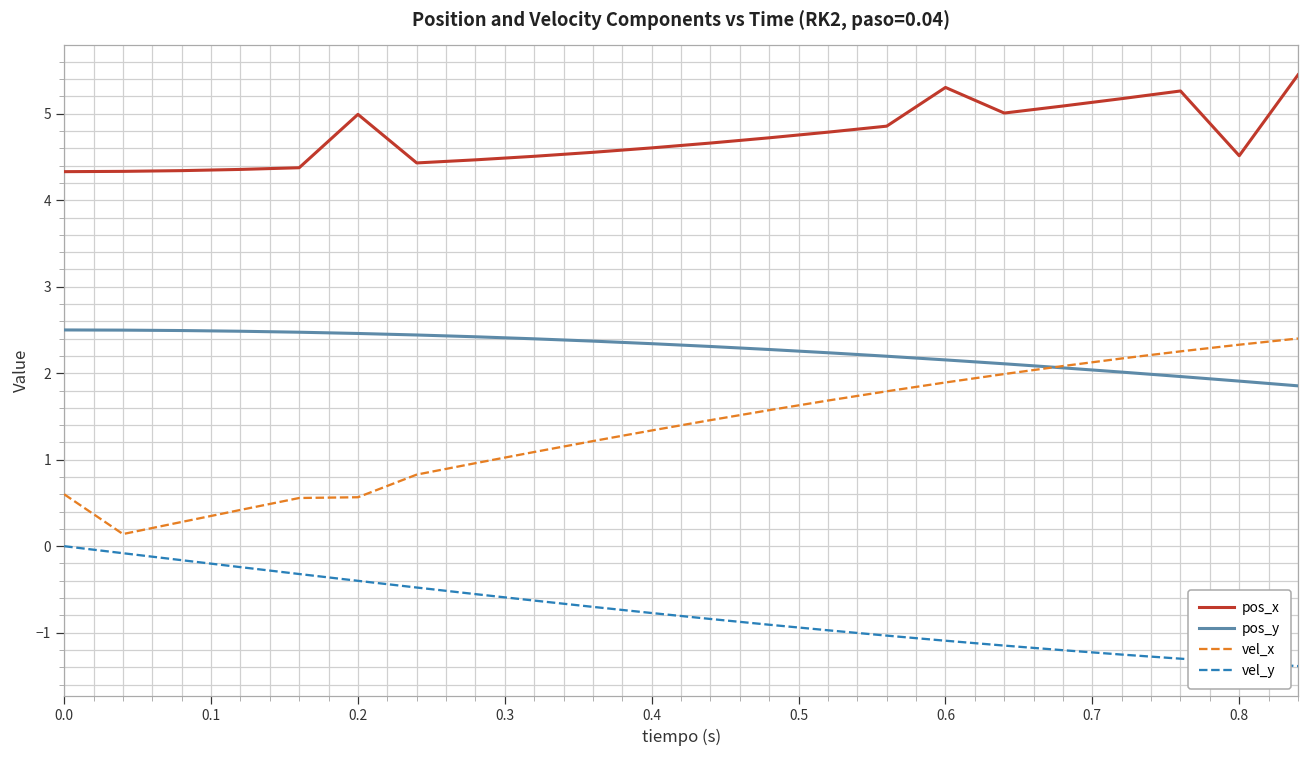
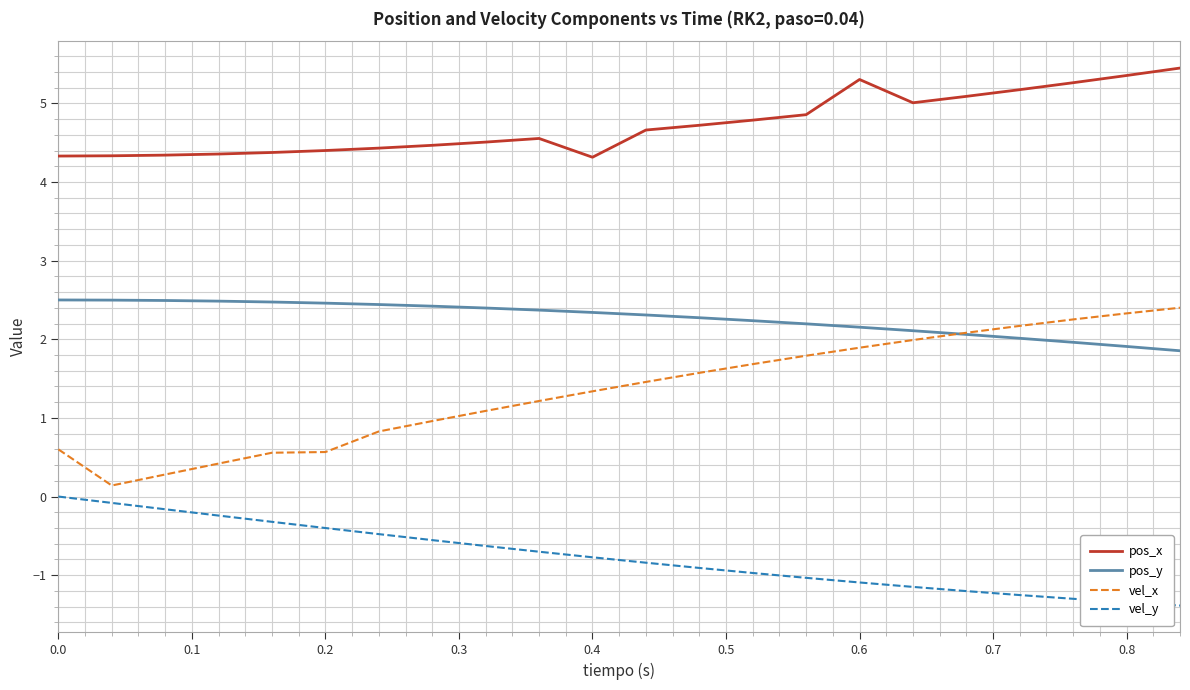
pos_x, 0.2: 5.0 -> 4.4
pos_x, 0.4: 4.6 -> 4.3
pos_x, 0.8: 4.5 -> 5.4
